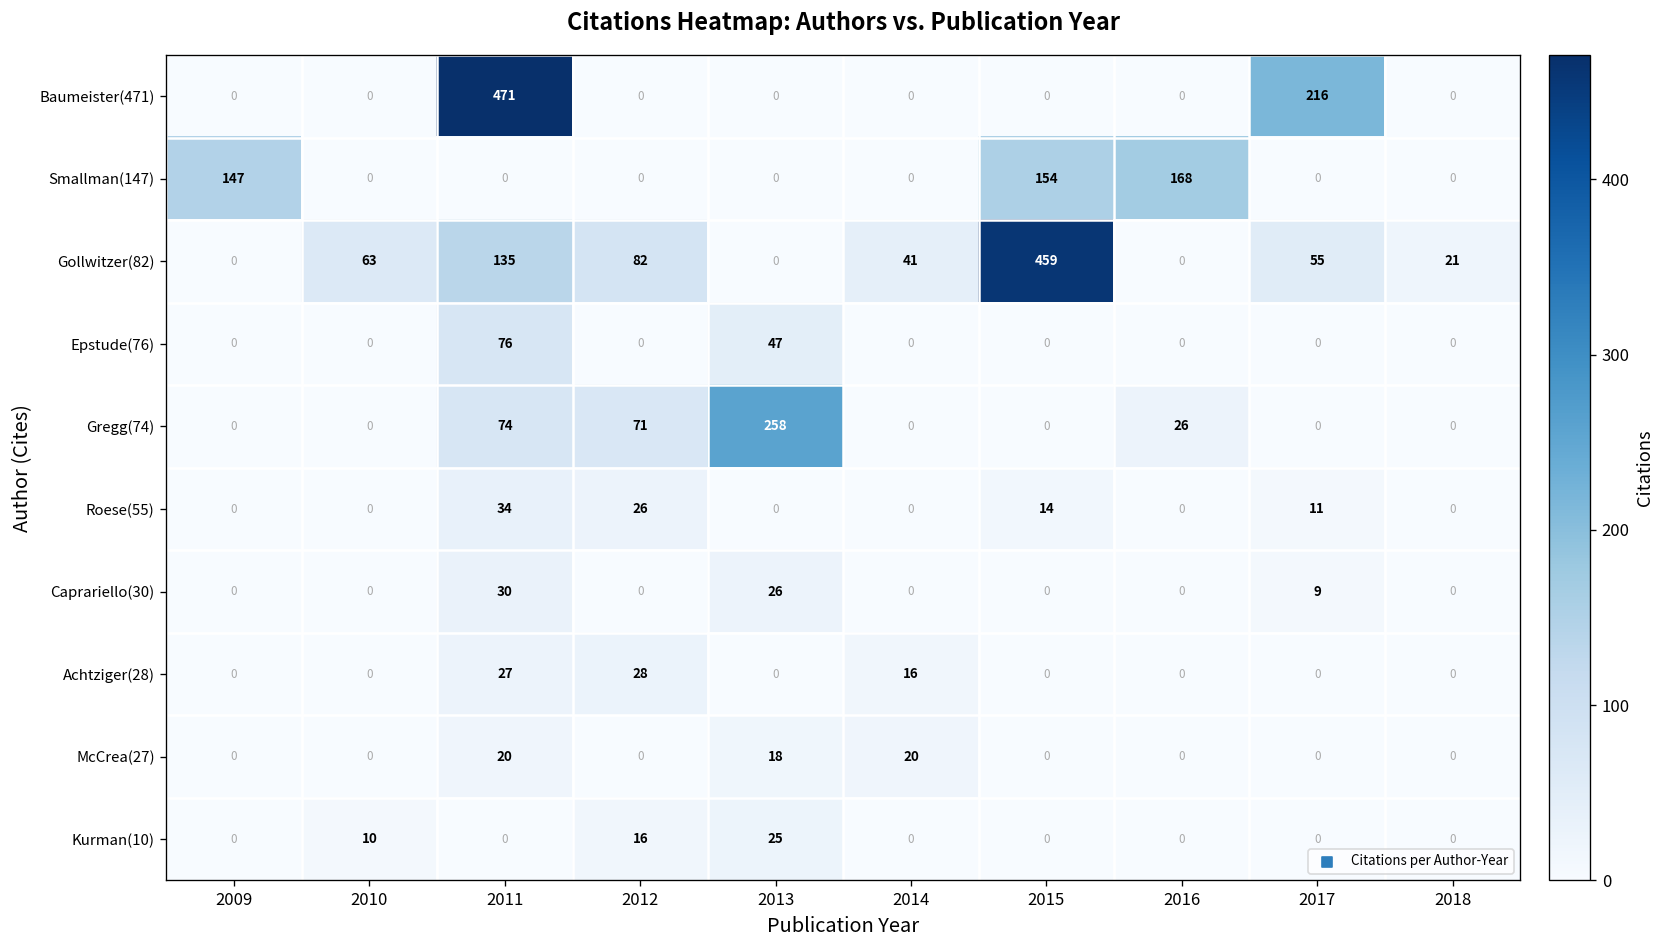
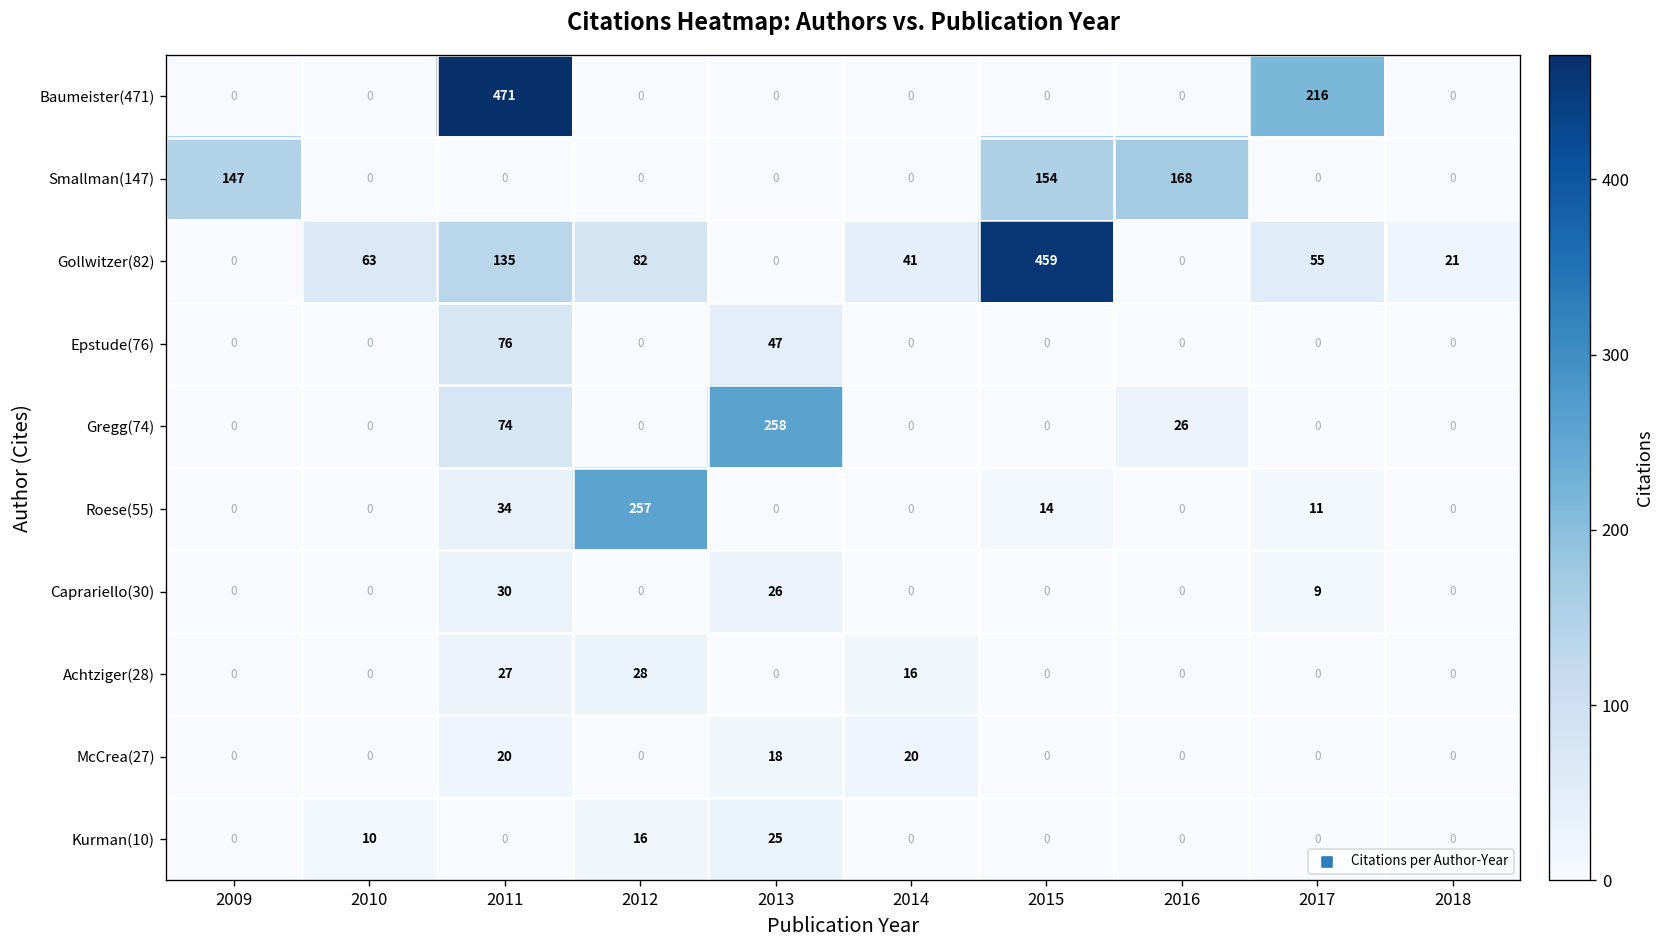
Gregg(74), 2012: 71 -> 0
Roese(55), 2012: 26 -> 257
